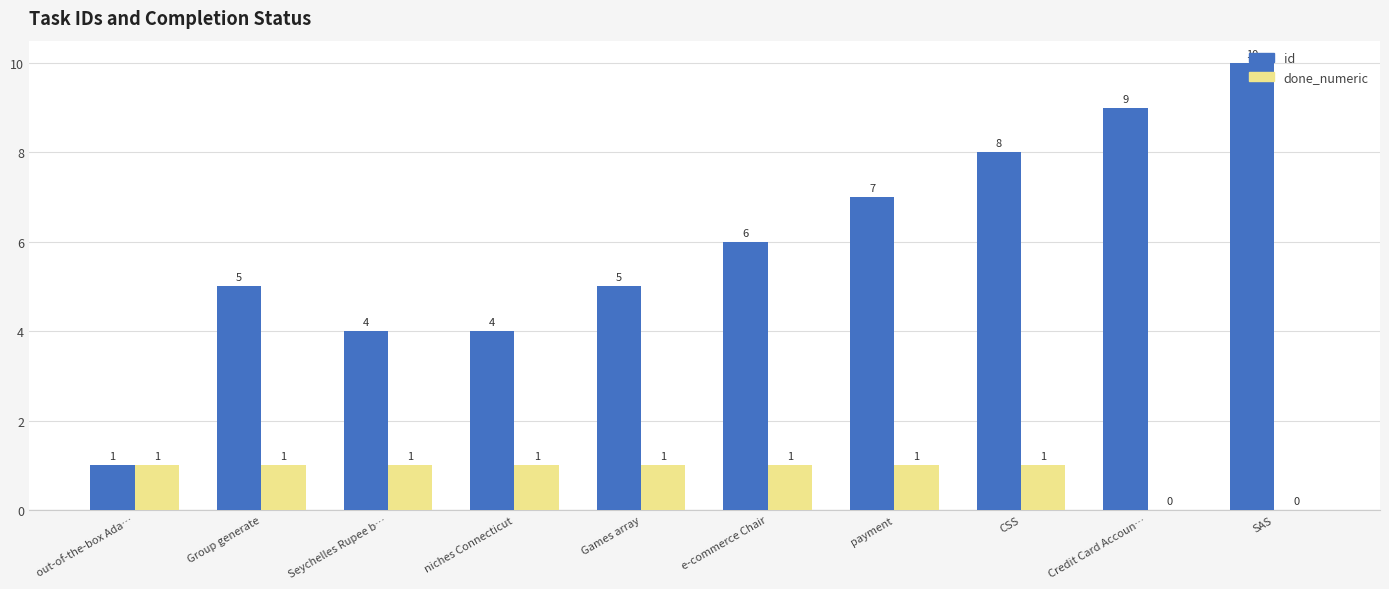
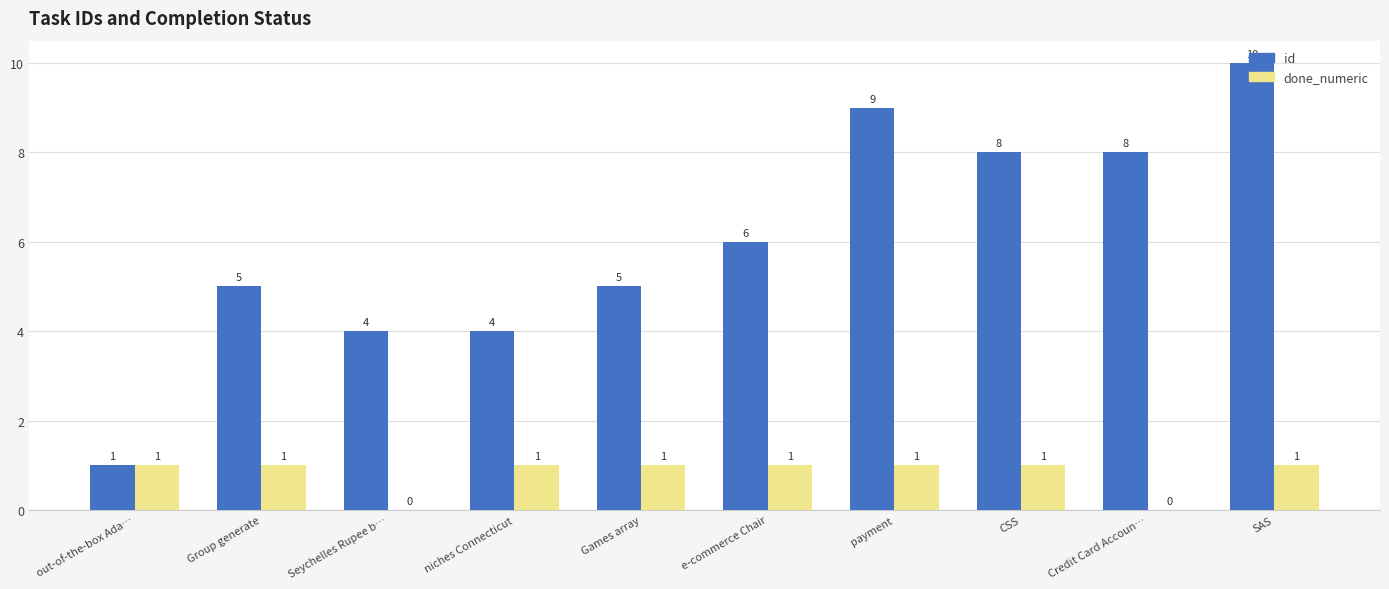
done_numeric, Seychelles Rupee b…: 1 -> 0
id, payment: 7 -> 9
id, Credit Card Accoun…: 9 -> 8
done_numeric, SAS: 0 -> 1
